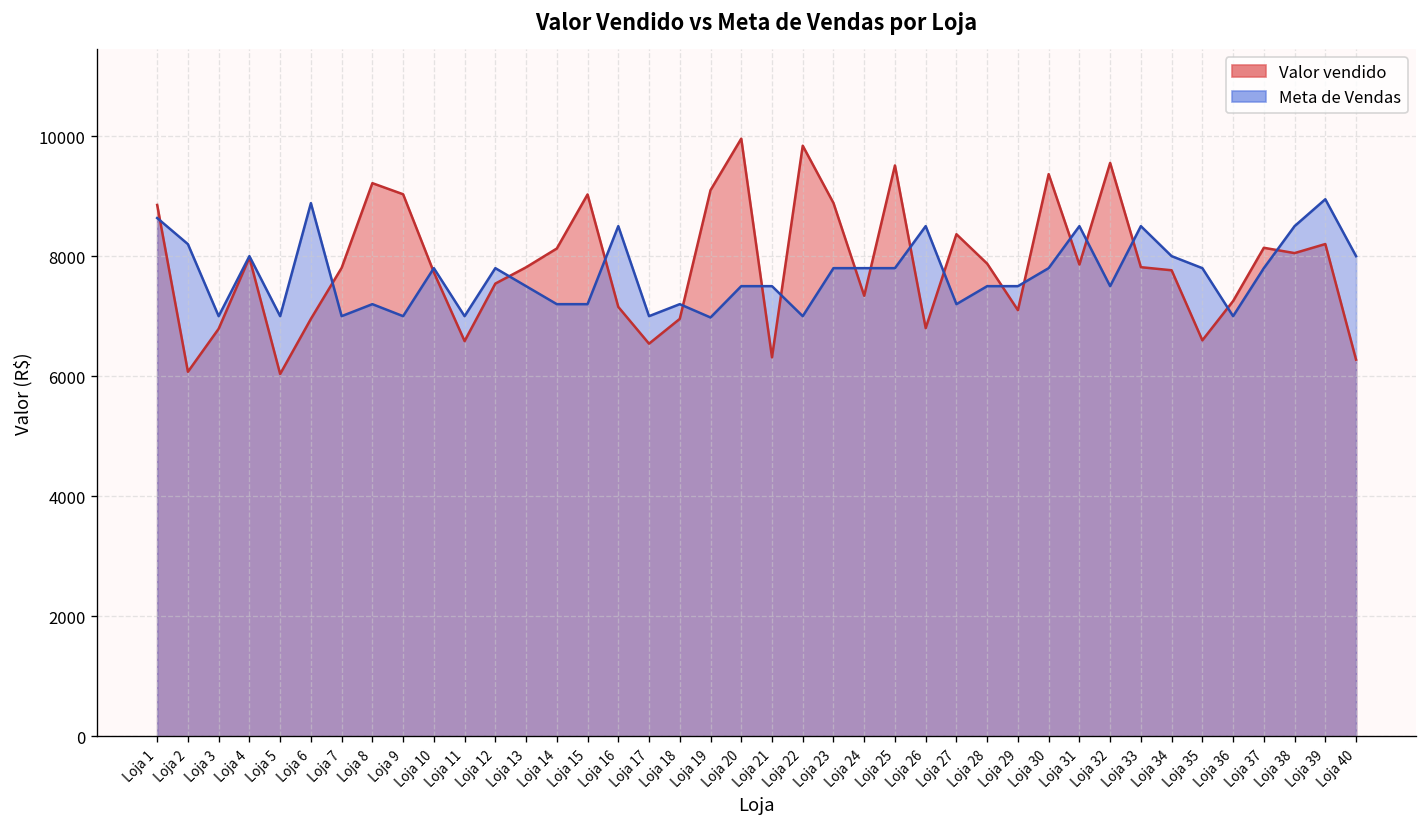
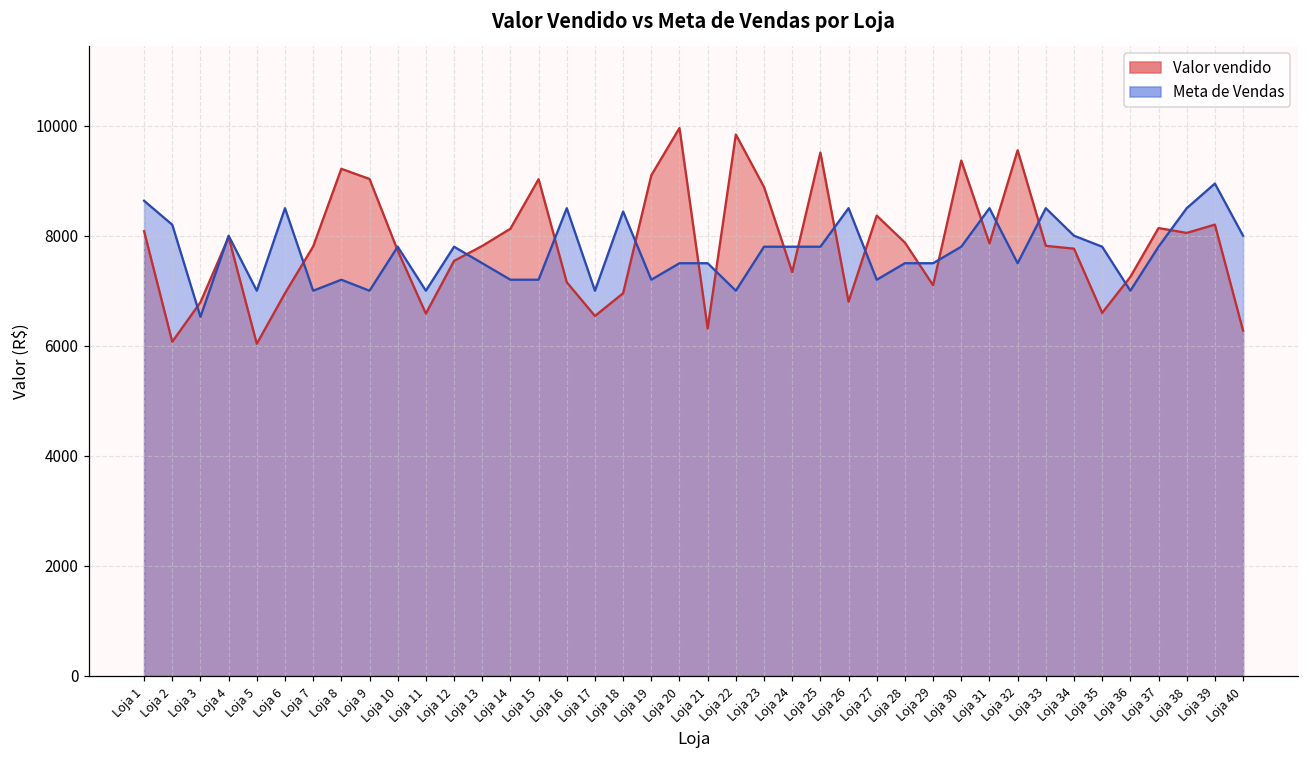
Valor vendido, Loja 1: 8900 -> 8100
Meta de Vendas, Loja 3: 7000 -> 6500
Meta de Vendas, Loja 6: 8900 -> 8500
Meta de Vendas, Loja 18: 7200 -> 8400
Meta de Vendas, Loja 19: 7000 -> 7200
